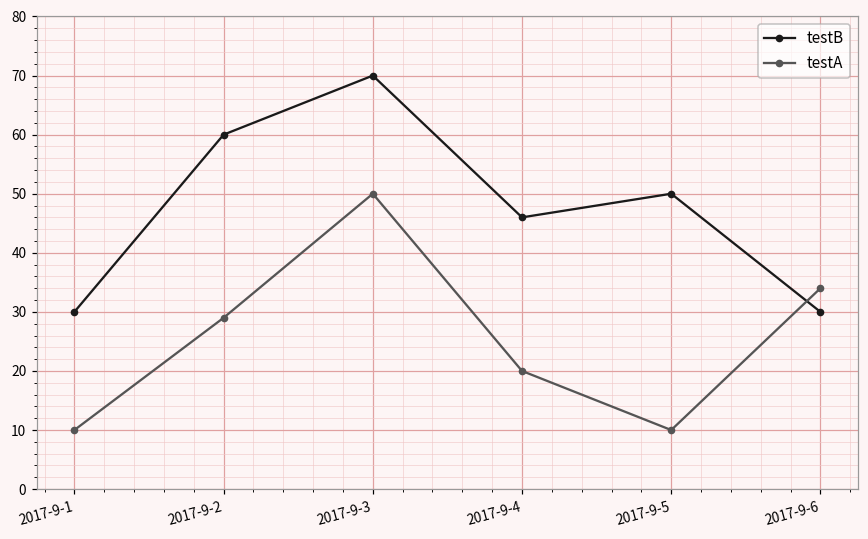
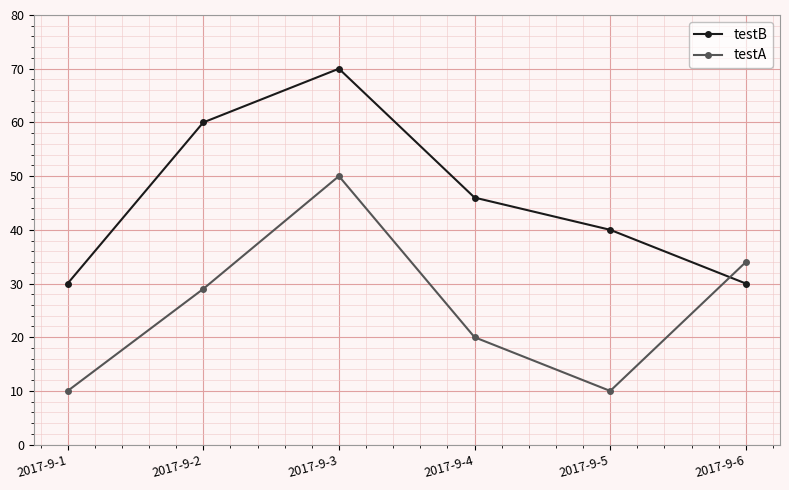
testB, 2017-9-5: 50 -> 40
